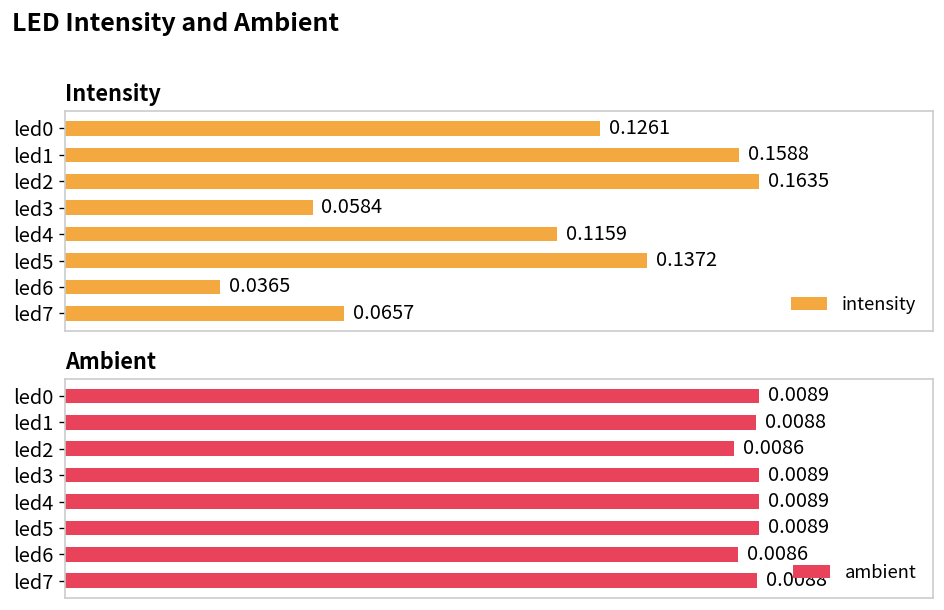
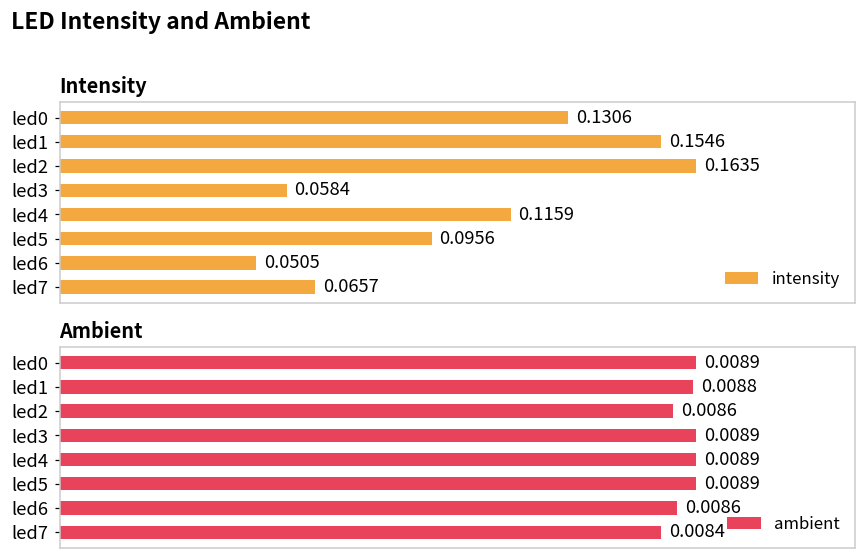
Intensity, led0: 0.1261 -> 0.1306
Intensity, led1: 0.1588 -> 0.1546
Intensity, led5: 0.1372 -> 0.0956
Intensity, led6: 0.0365 -> 0.0505
Ambient, led7: 0.0088 -> 0.0084
